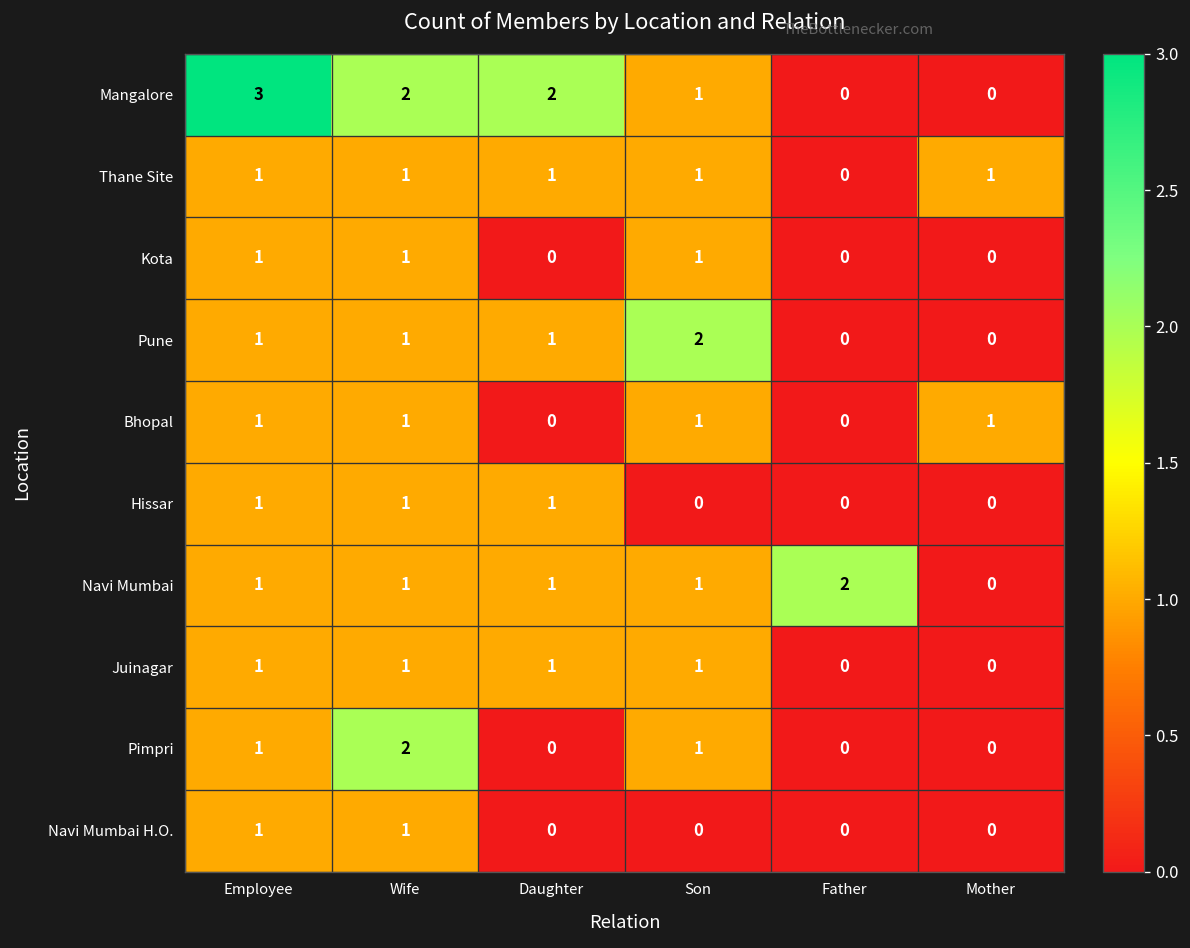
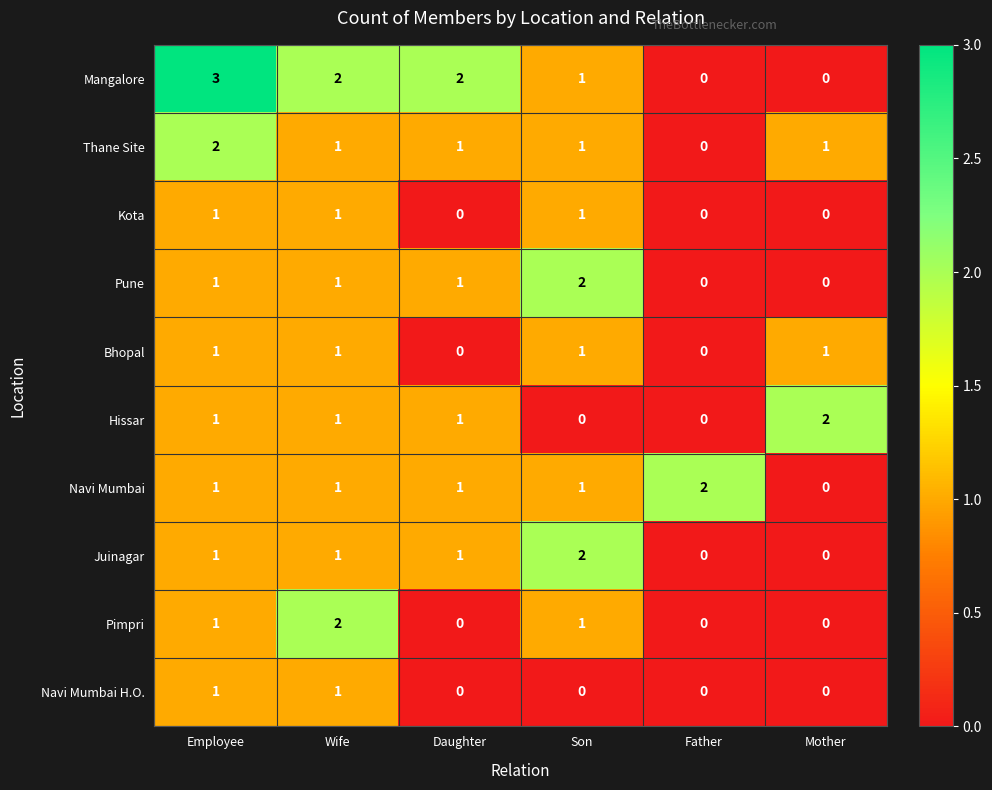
Thane Site, Employee: 1 -> 2
Hissar, Mother: 0 -> 2
Juinagar, Son: 1 -> 2
